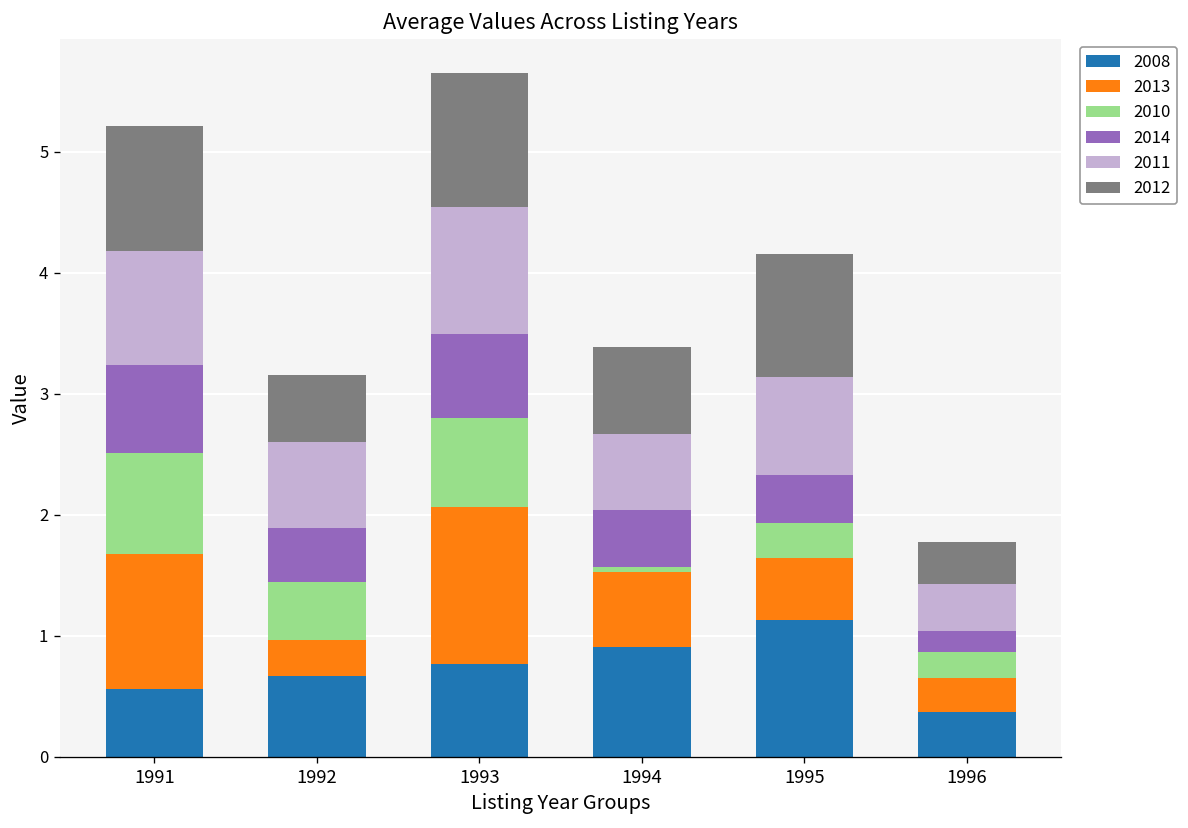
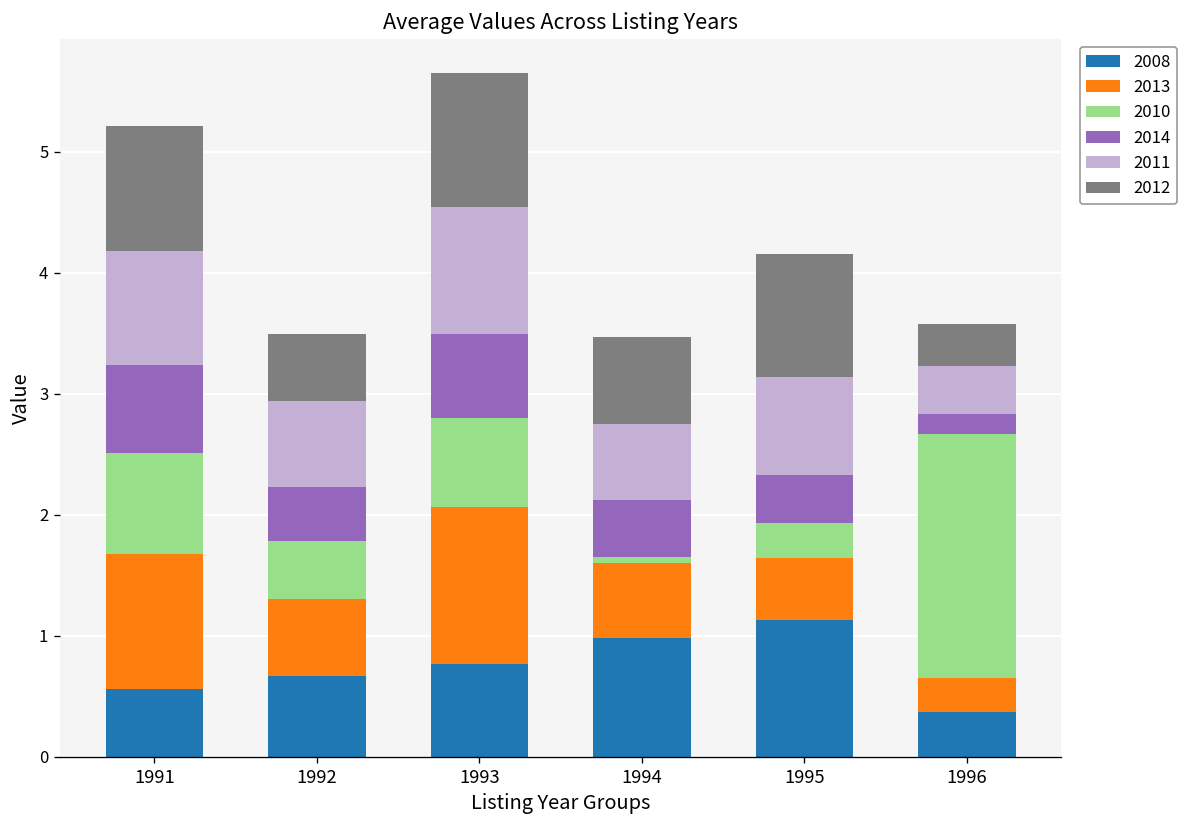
2013, 1992: 0.29 -> 0.63
2008, 1994: 0.90 -> 0.99
2010, 1996: 0.22 -> 2.01
